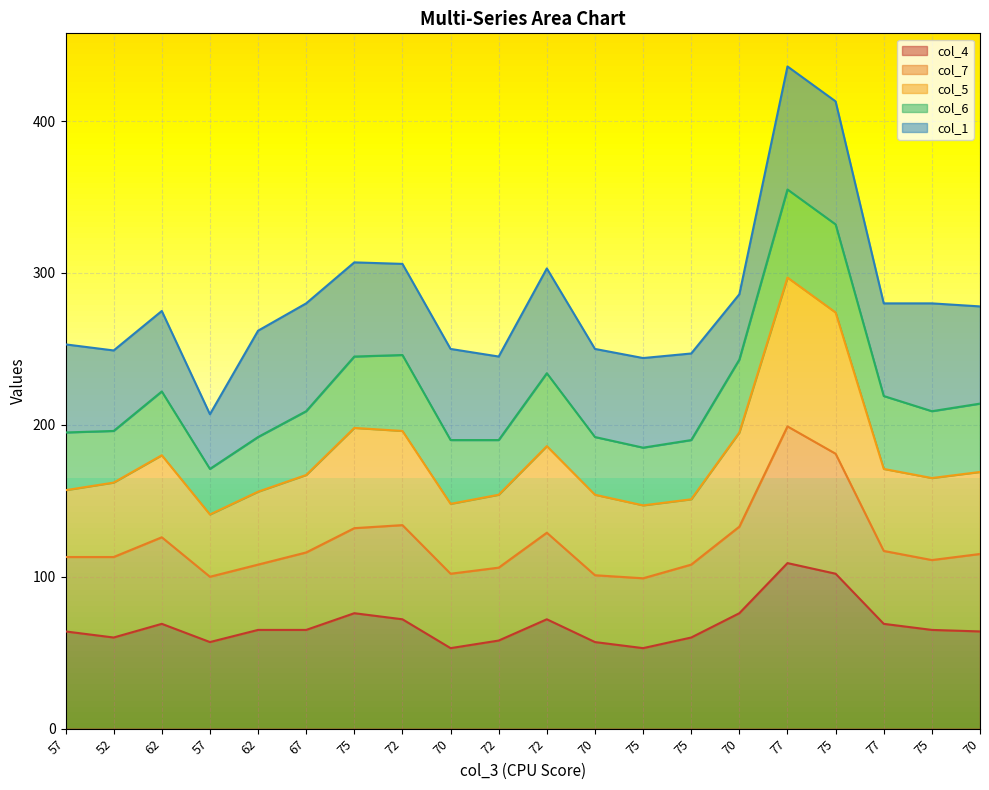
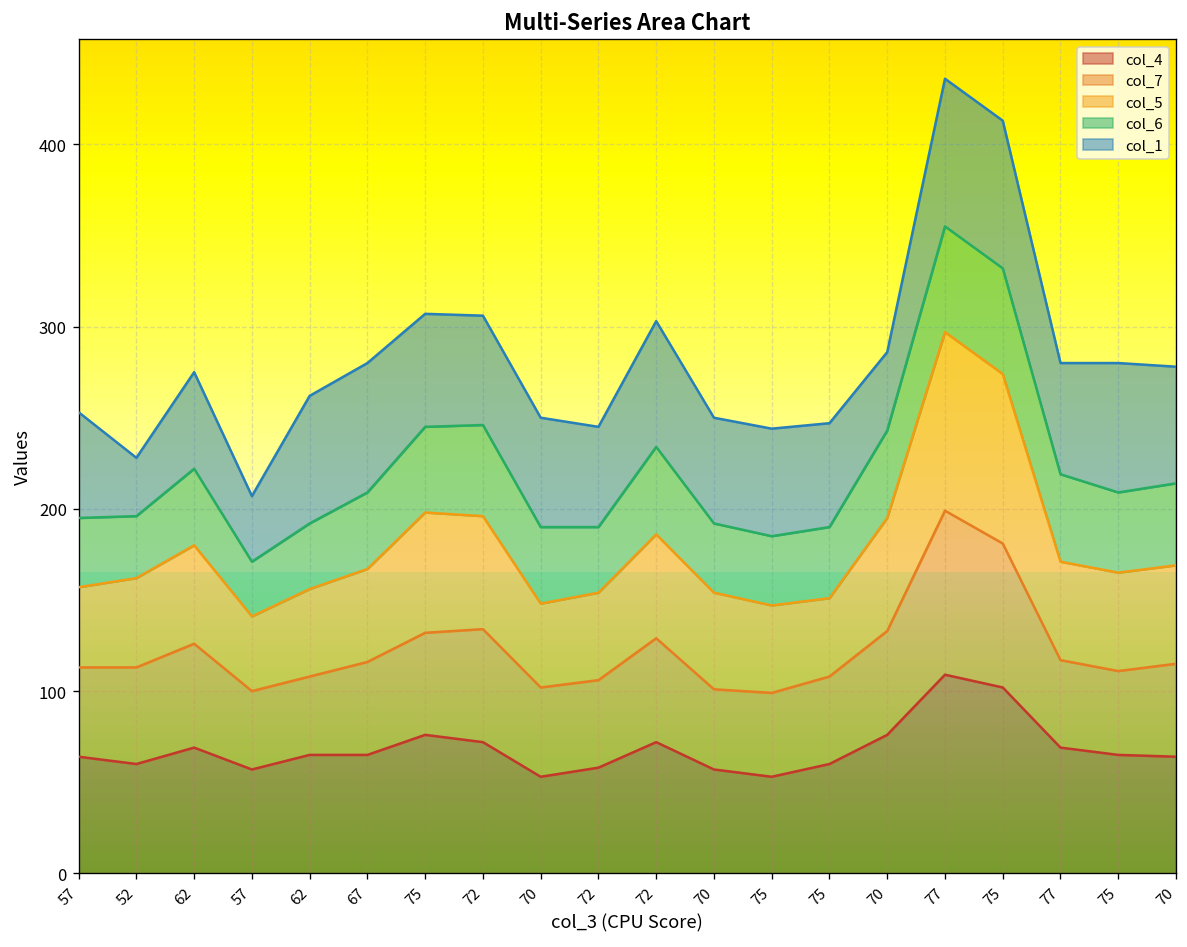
col_1, 52: 53 -> 32
